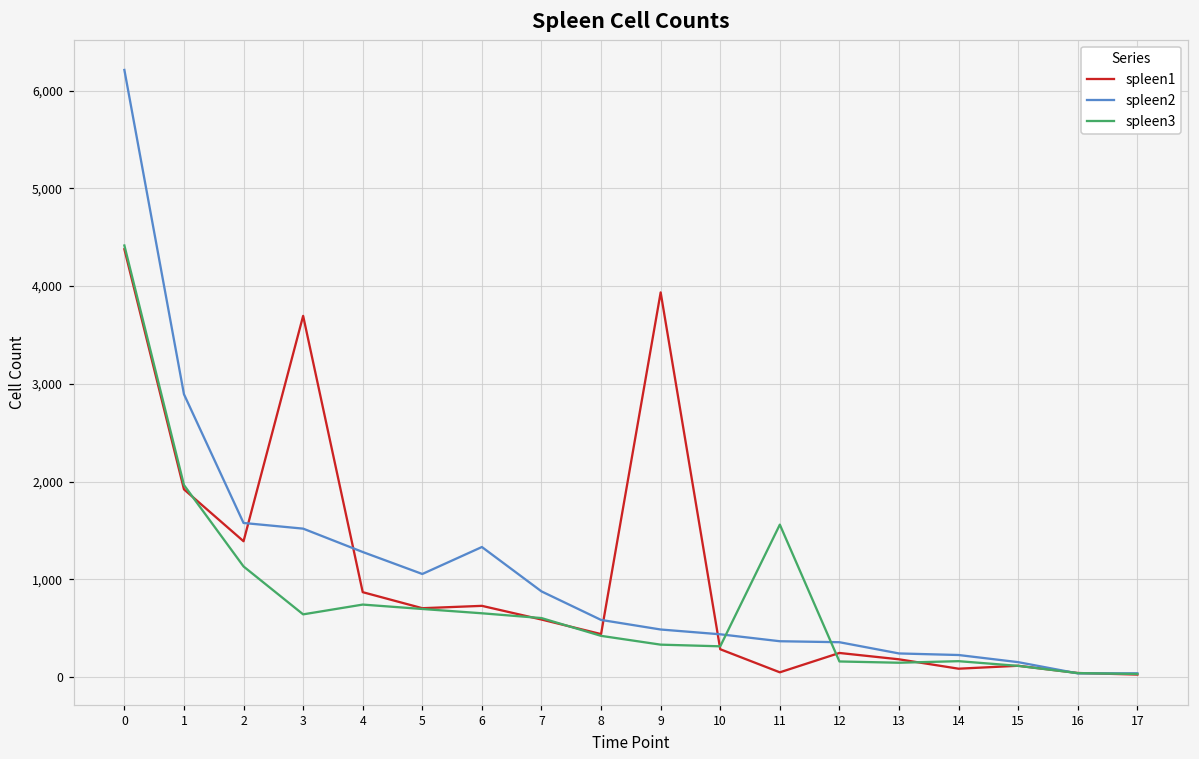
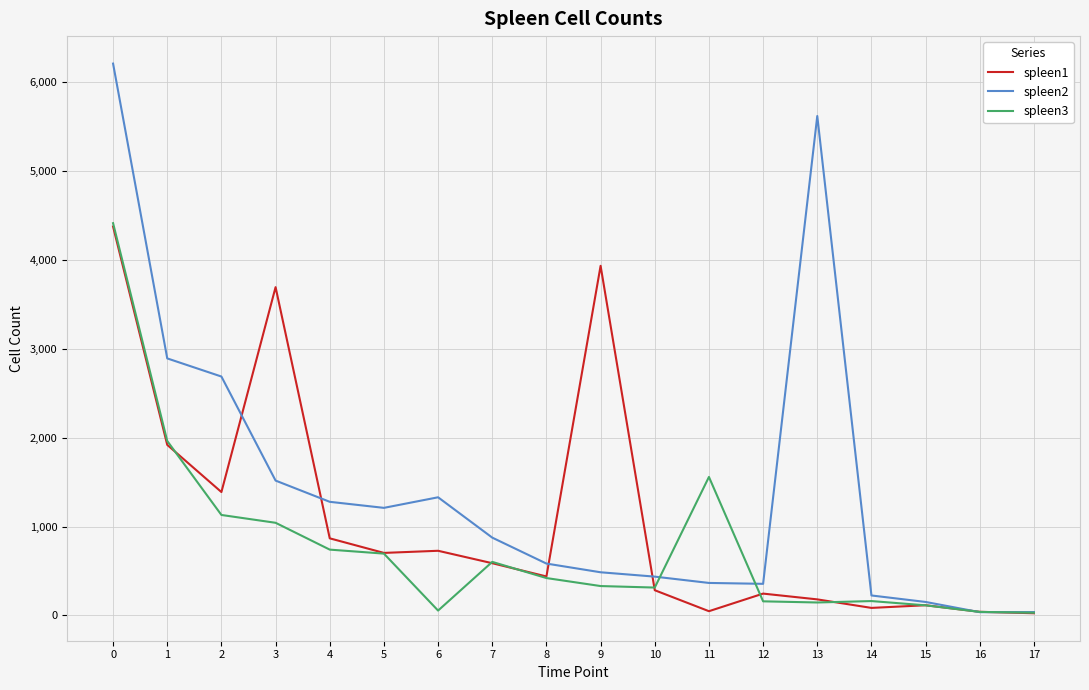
spleen2, 2: 1,600 -> 2,700
spleen3, 3: 600 -> 1,000
spleen2, 5: 1,100 -> 1,200
spleen3, 6: 700 -> 100
spleen2, 13: 200 -> 5,600
